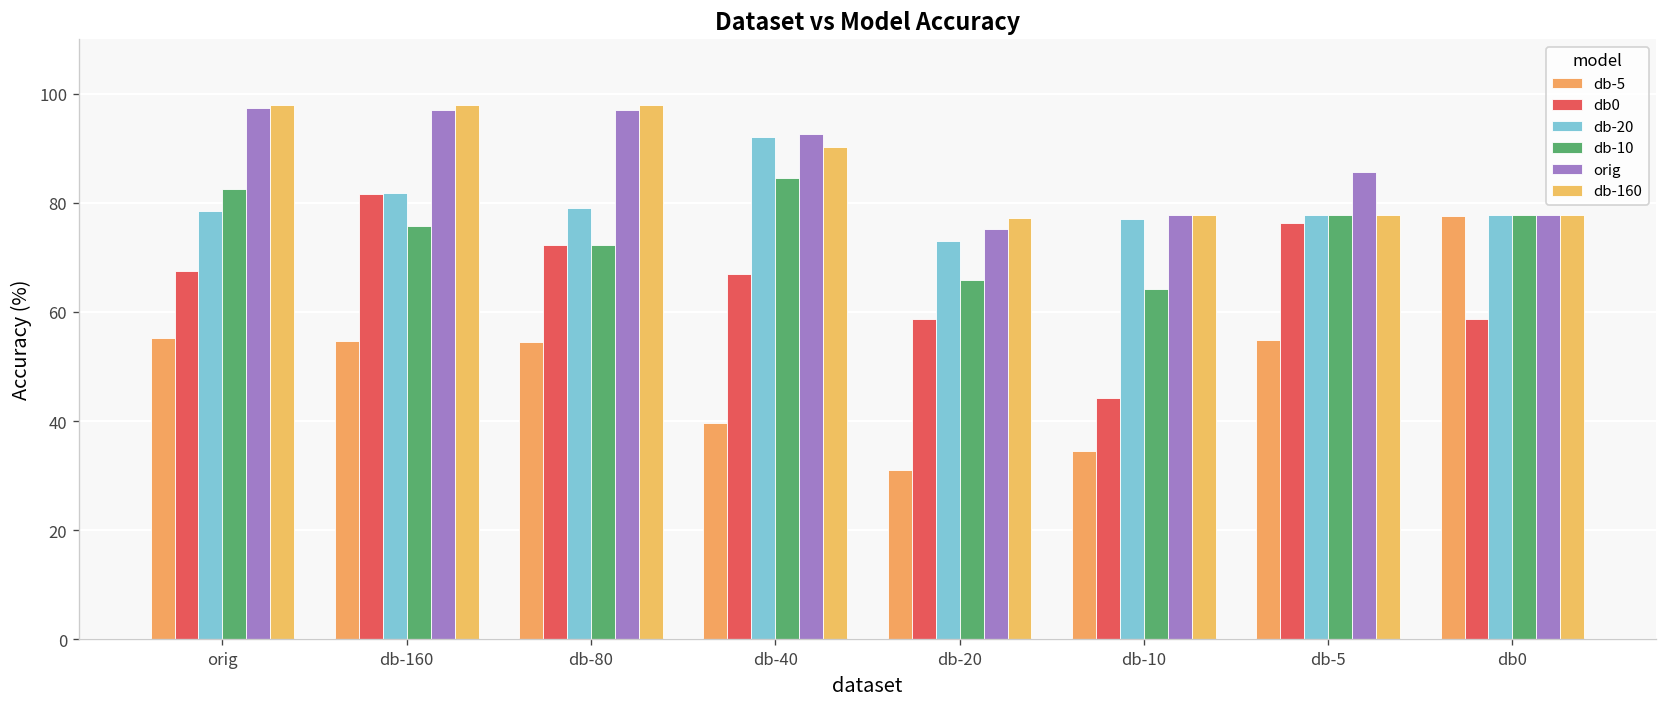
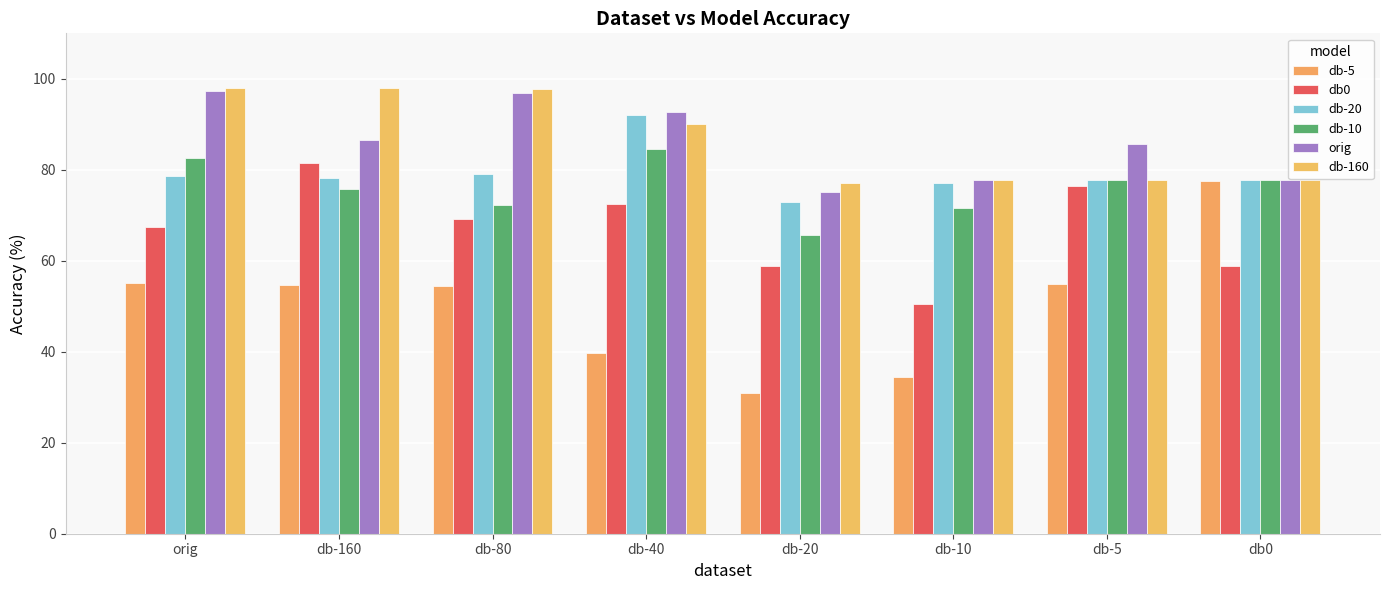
db-20, db-160: 82 -> 78
orig, db-160: 97 -> 87
db0, db-80: 72 -> 69
db0, db-40: 67 -> 72
db0, db-10: 44 -> 50
db-10, db-10: 64 -> 72
